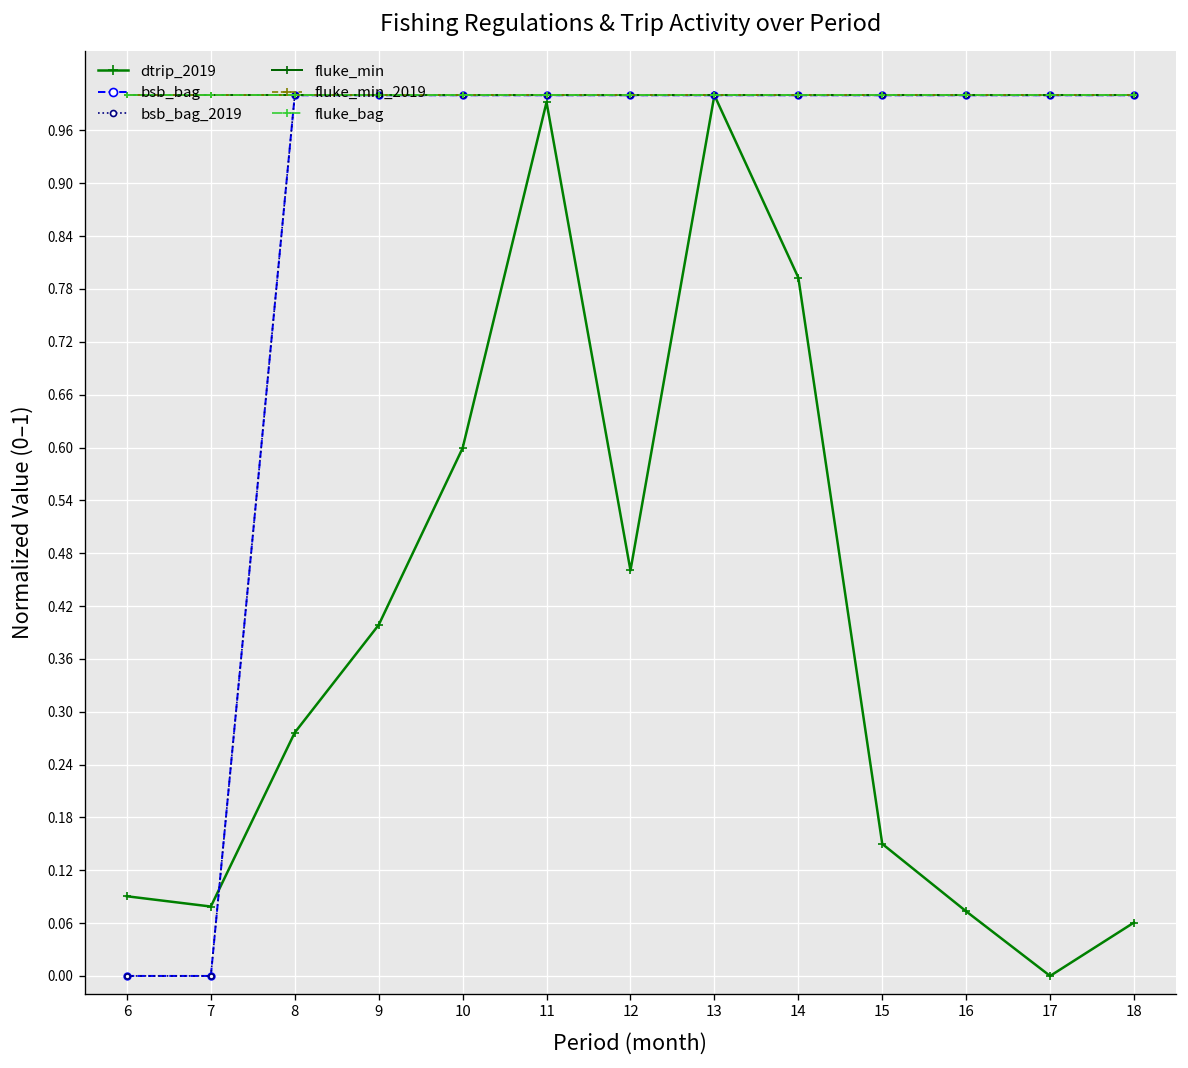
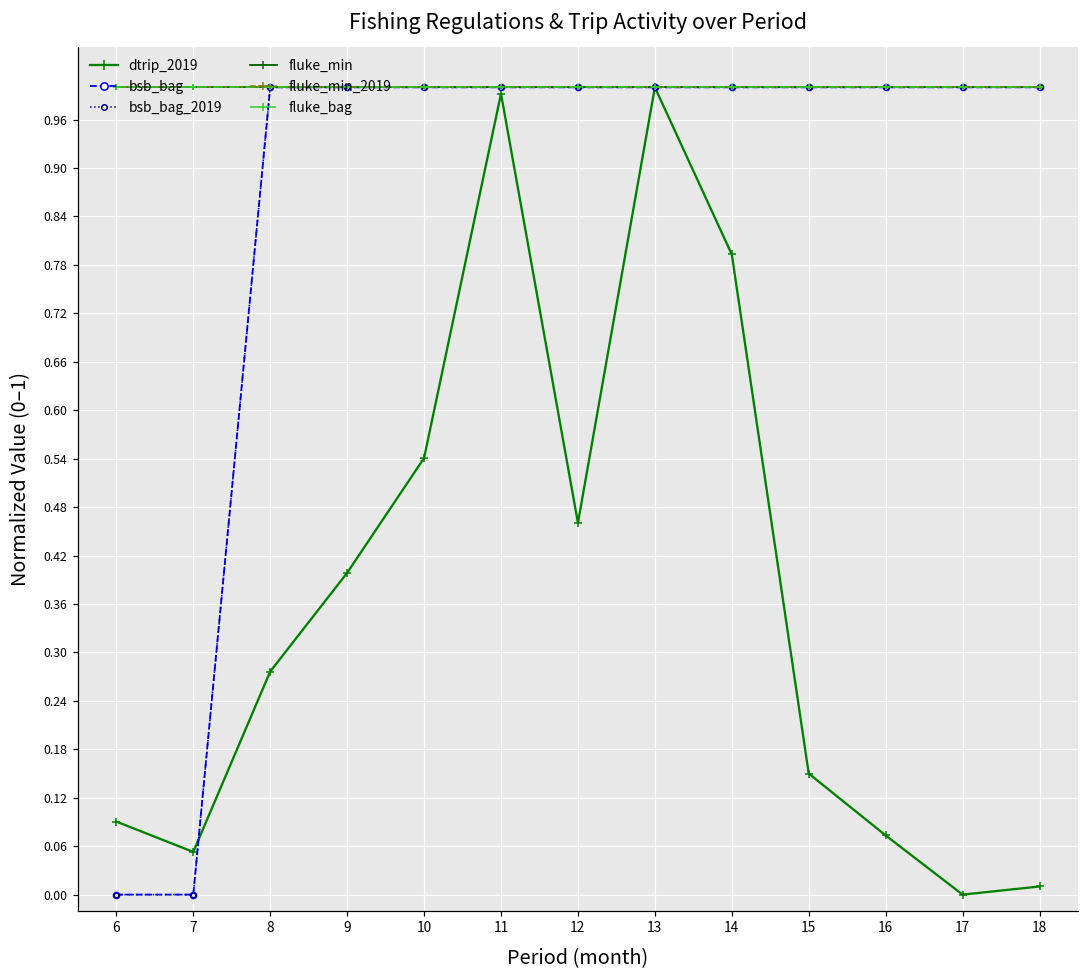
dtrip_2019, 7: 0.08 -> 0.05
dtrip_2019, 10: 0.60 -> 0.54
dtrip_2019, 18: 0.06 -> 0.01
